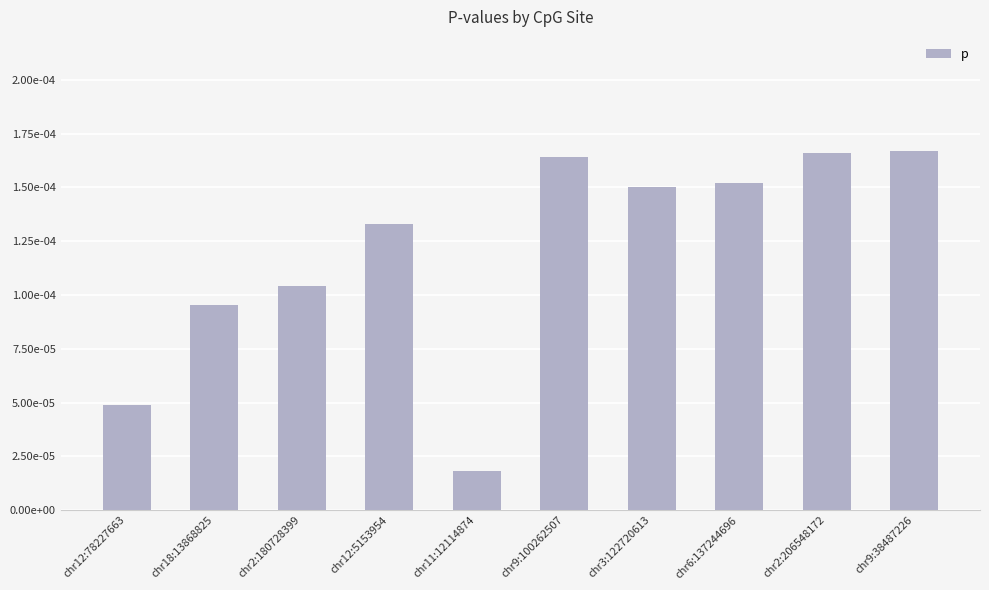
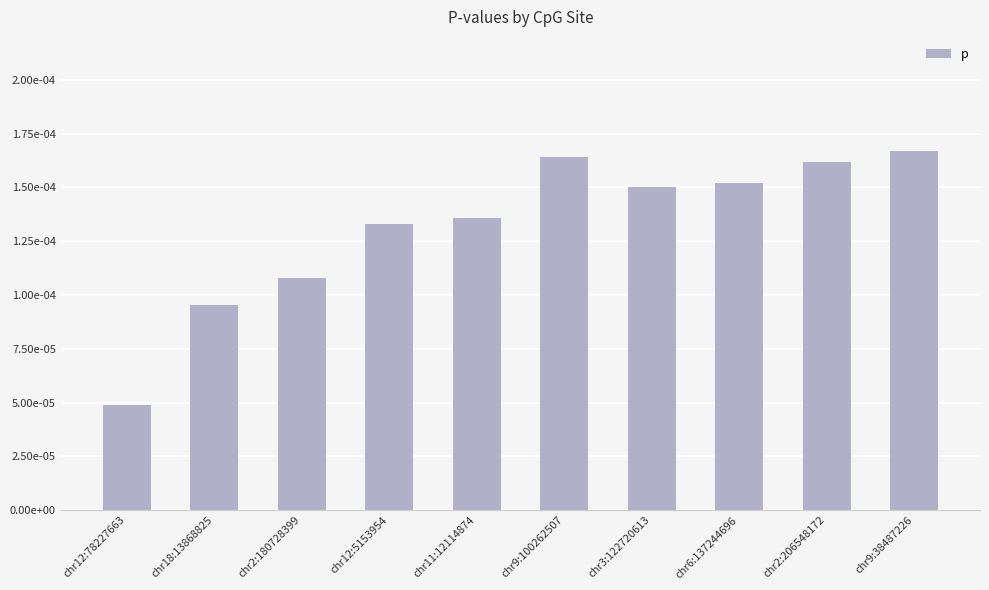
chr2:180728399: 0.000104 -> 0.000108
chr11:12114874: 0.000018 -> 0.000136
chr2:206548172: 0.000166 -> 0.000162
